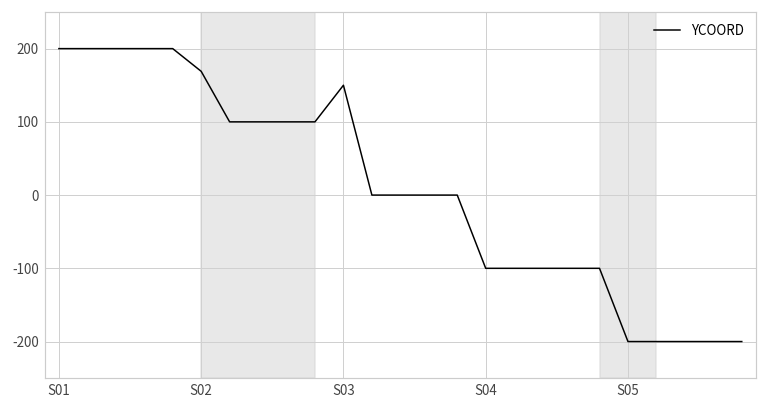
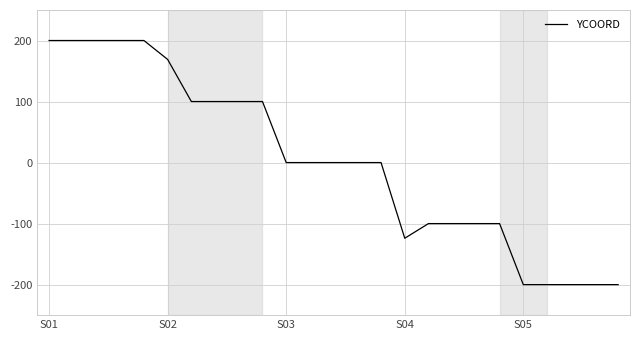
S03: 150 -> 0
S04: -100 -> -120
